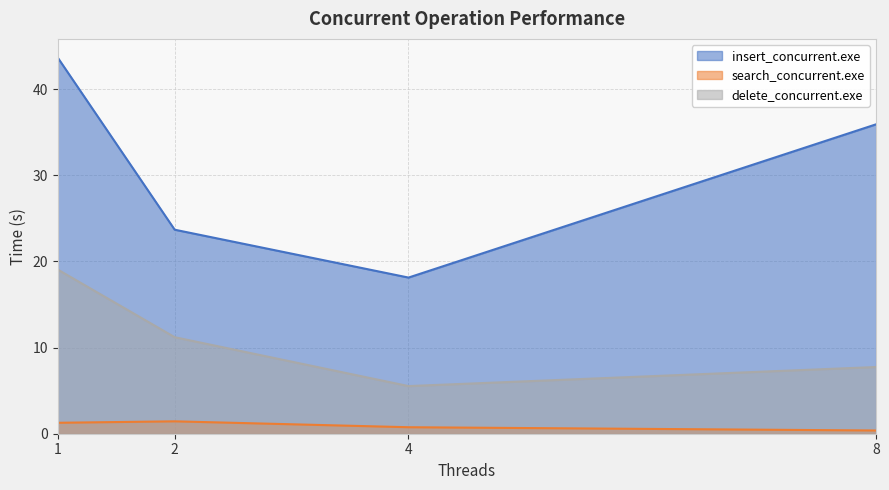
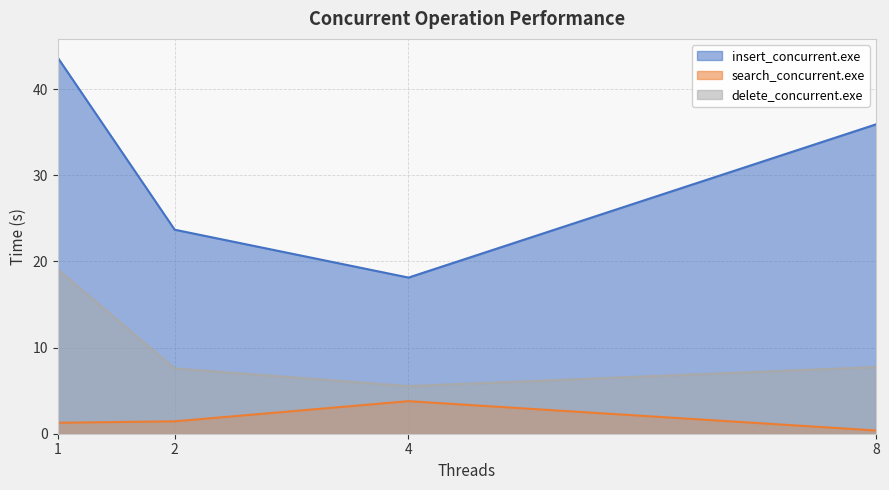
delete_concurrent.exe, 2: 11 -> 8
search_concurrent.exe, 4: 1 -> 4
